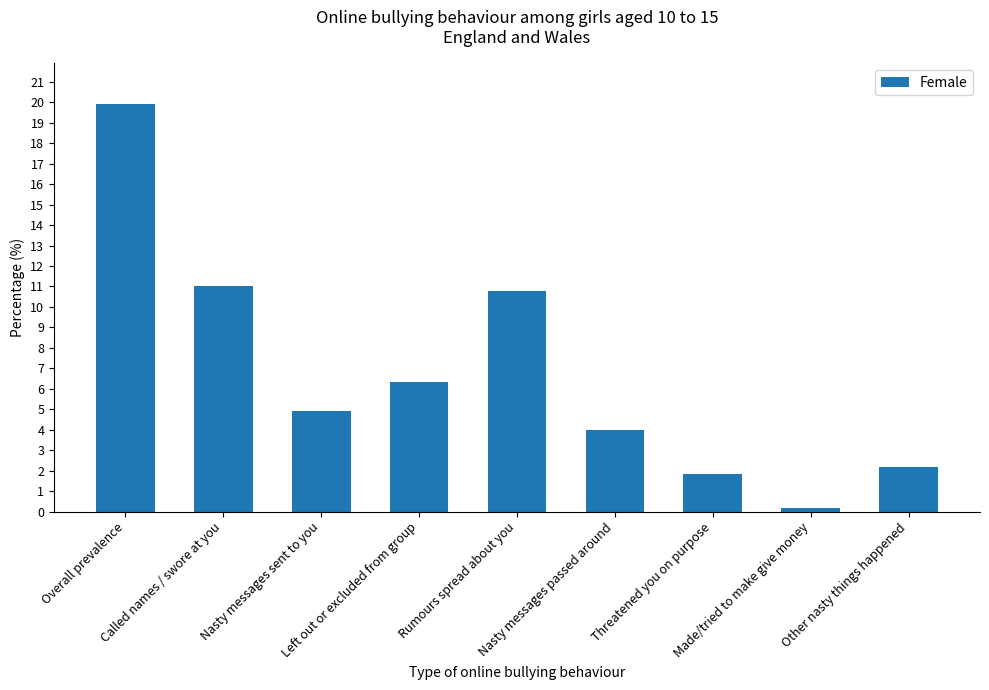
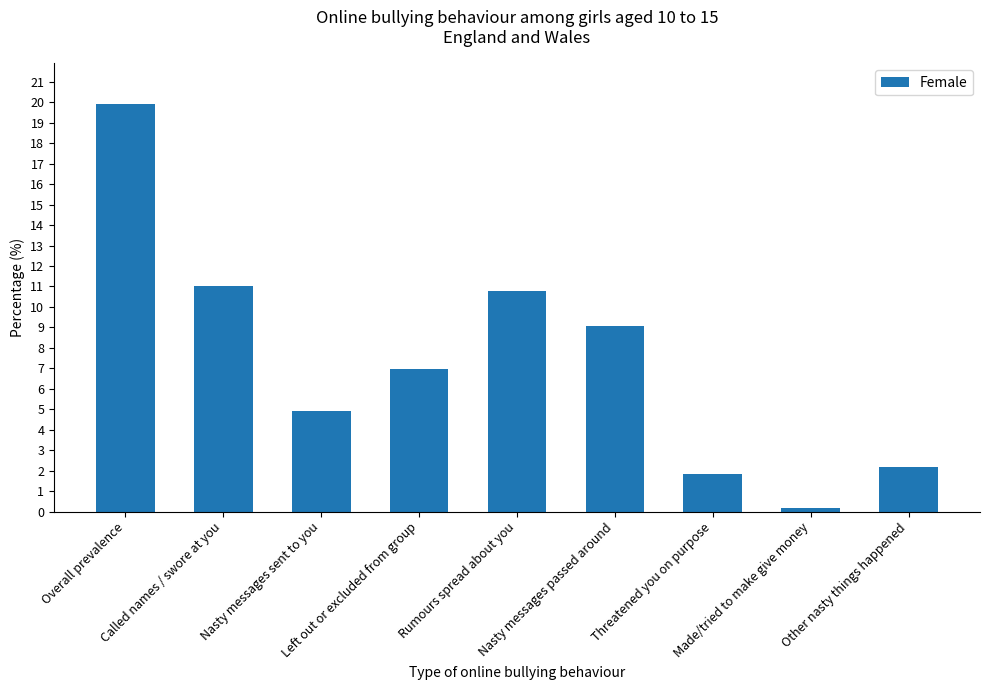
Left out or excluded from group: 6.4 -> 7.0
Nasty messages passed around: 4.0 -> 9.1
